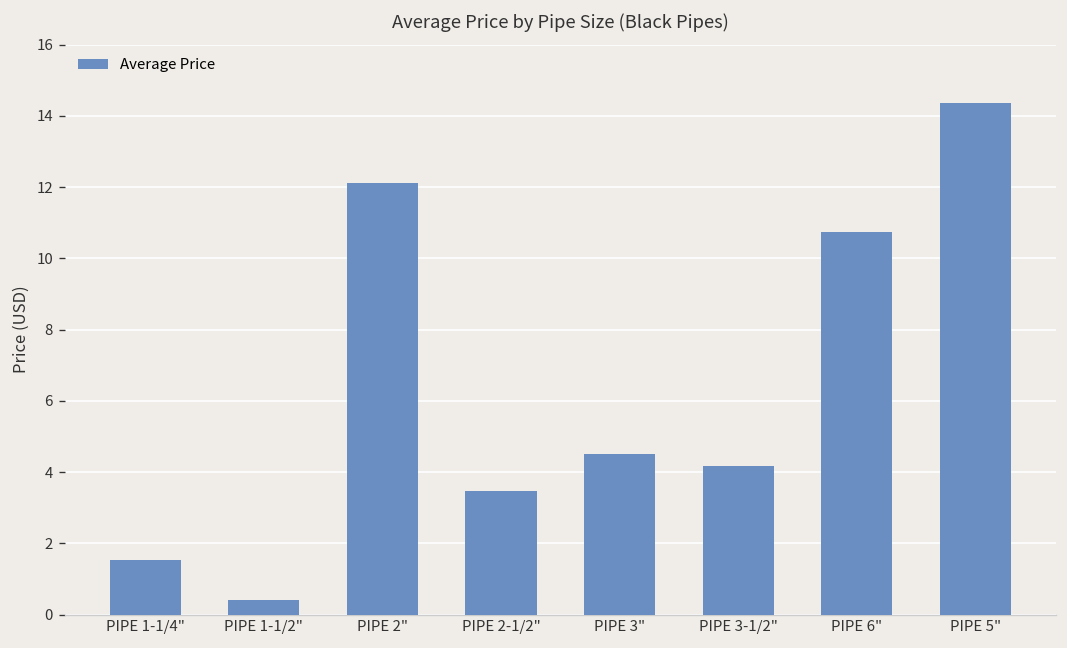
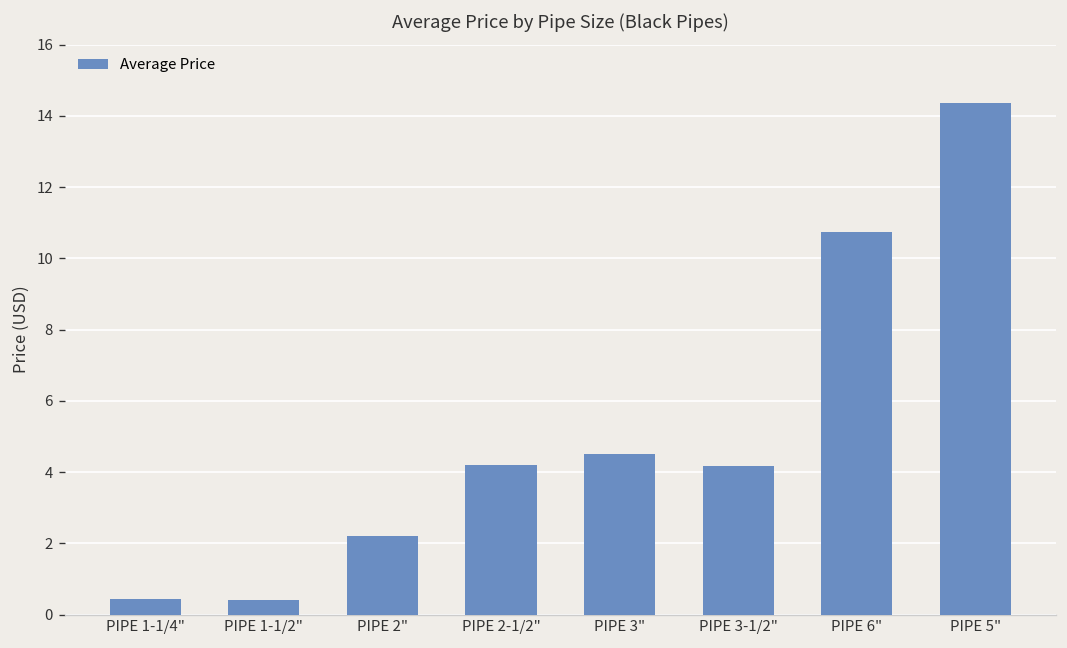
PIPE 1-1/4": 1.5 -> 0.5
PIPE 2": 12.1 -> 2.2
PIPE 2-1/2": 3.5 -> 4.2
